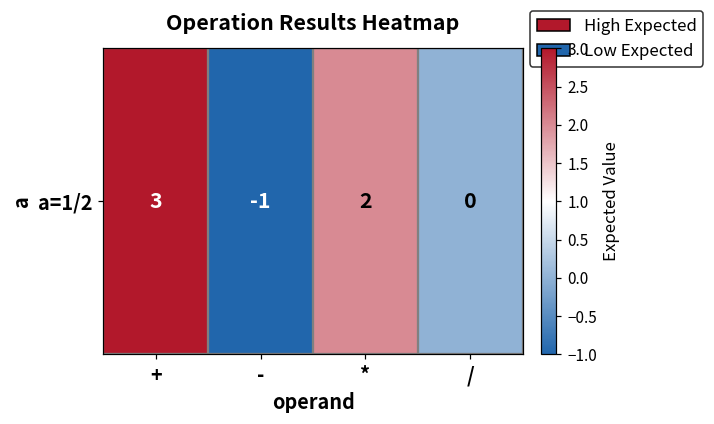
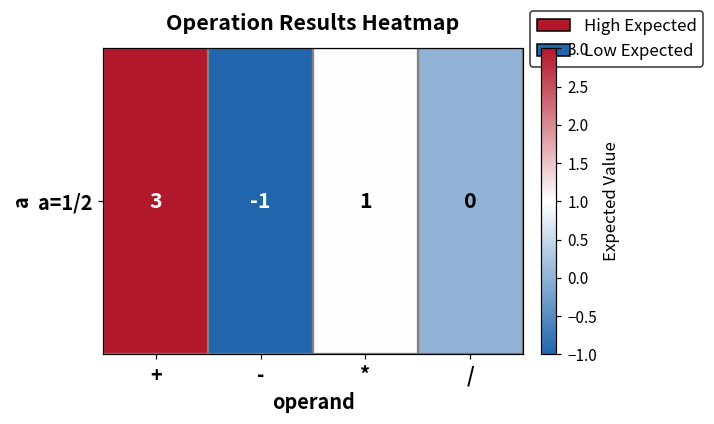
a=1/2, *: 2 -> 1
